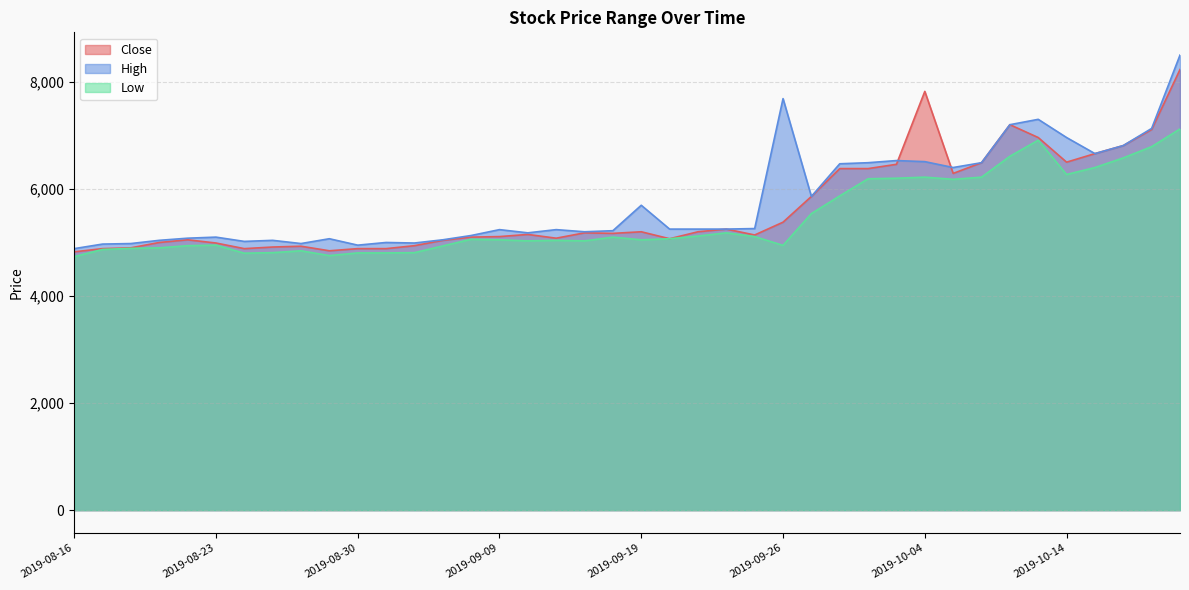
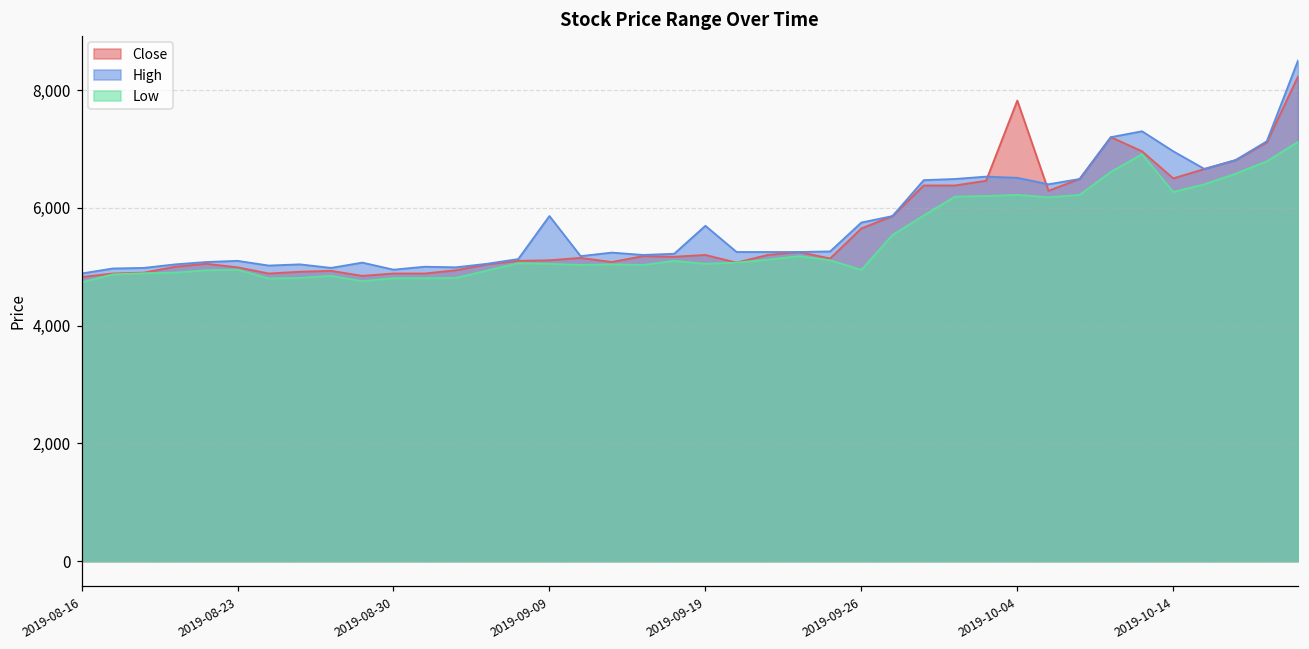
High, 2019-09-09: 5,200 -> 5,900
Close, 2019-09-26: 5,400 -> 5,700
High, 2019-09-26: 7,700 -> 5,800
